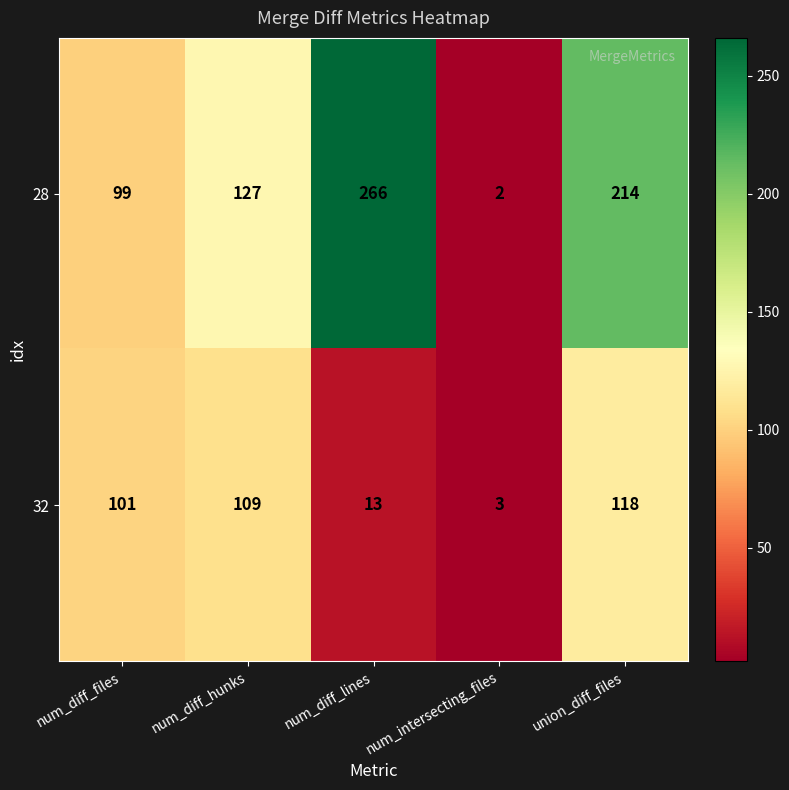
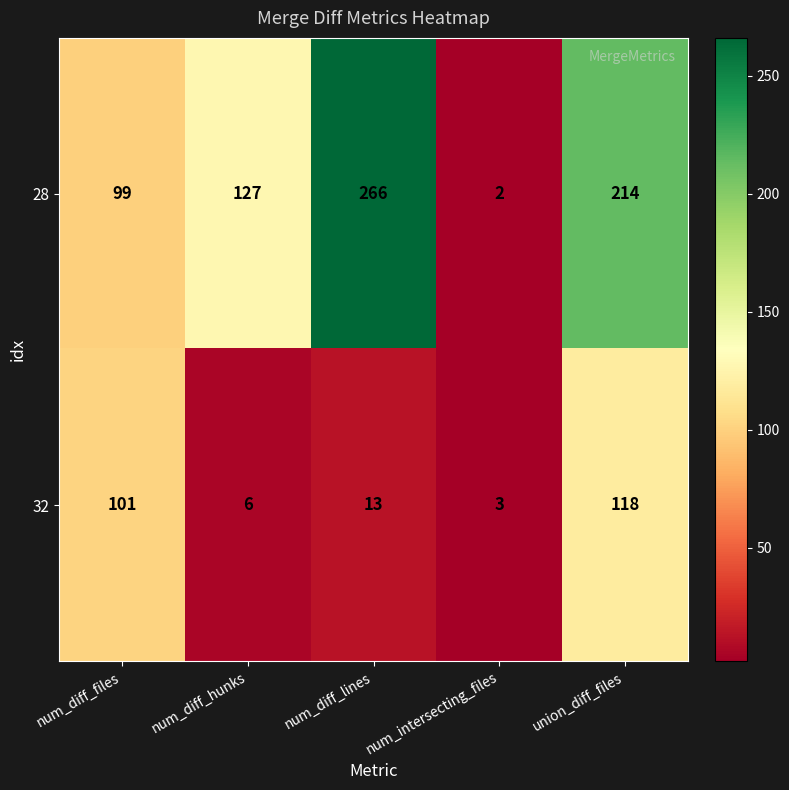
32, num_diff_hunks: 109 -> 6
